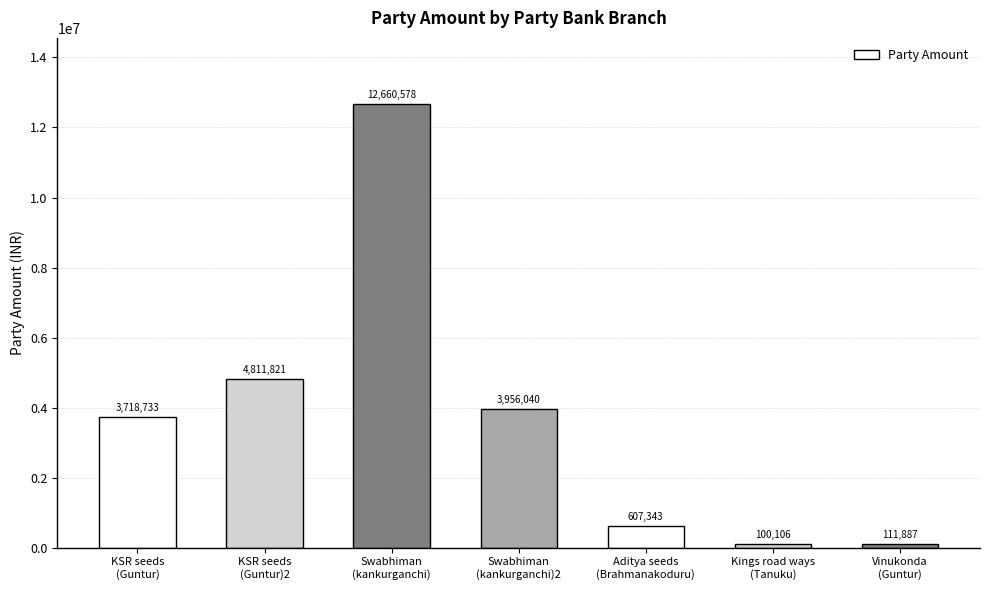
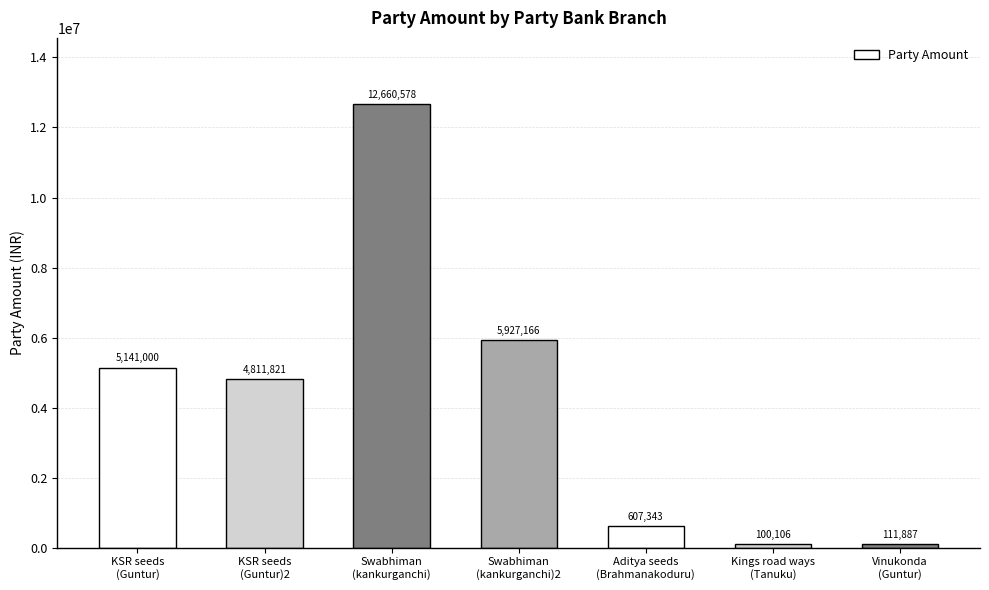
KSR seeds (Guntur): 3,718,733 -> 5,141,000
Swabhiman (kankurganchi)2: 3,956,040 -> 5,927,166
